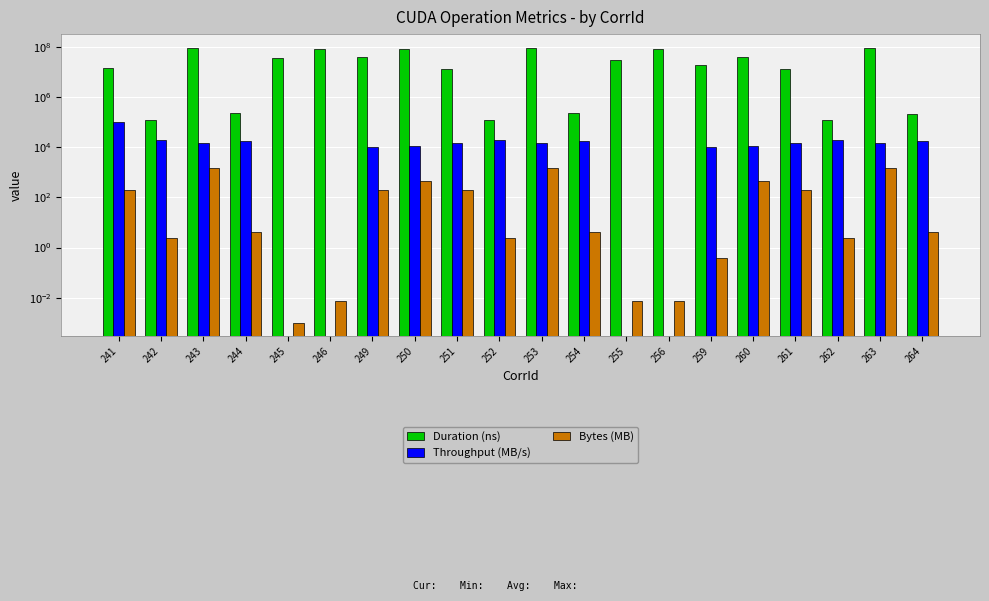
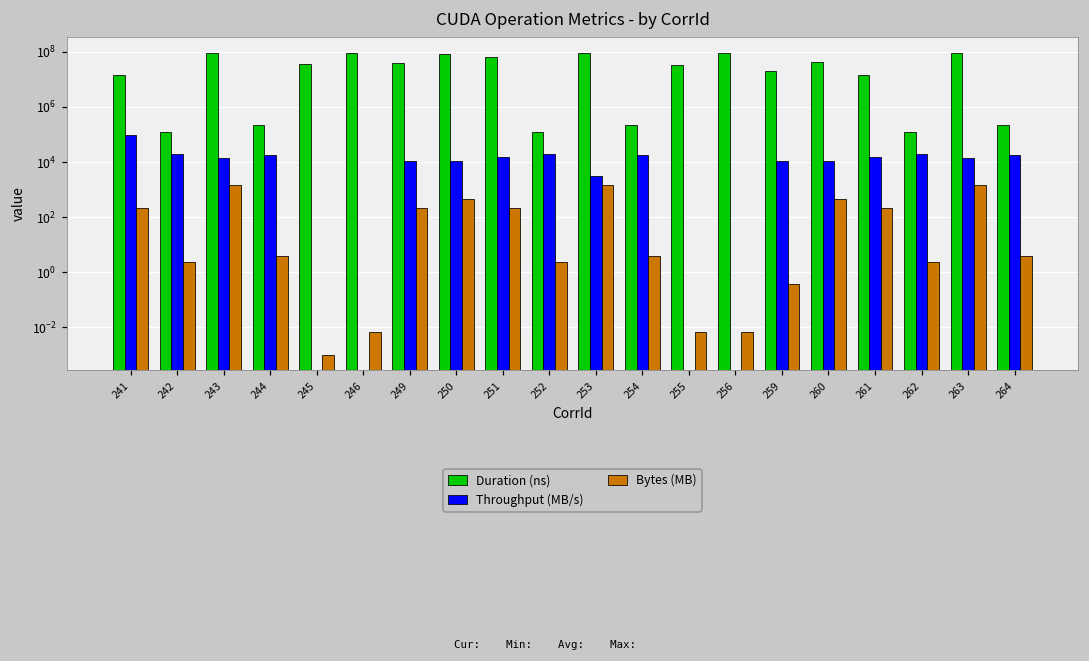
Duration (ns), 251: 10000000 -> 60000000
Throughput (MB/s), 253: 10000 -> 3000
